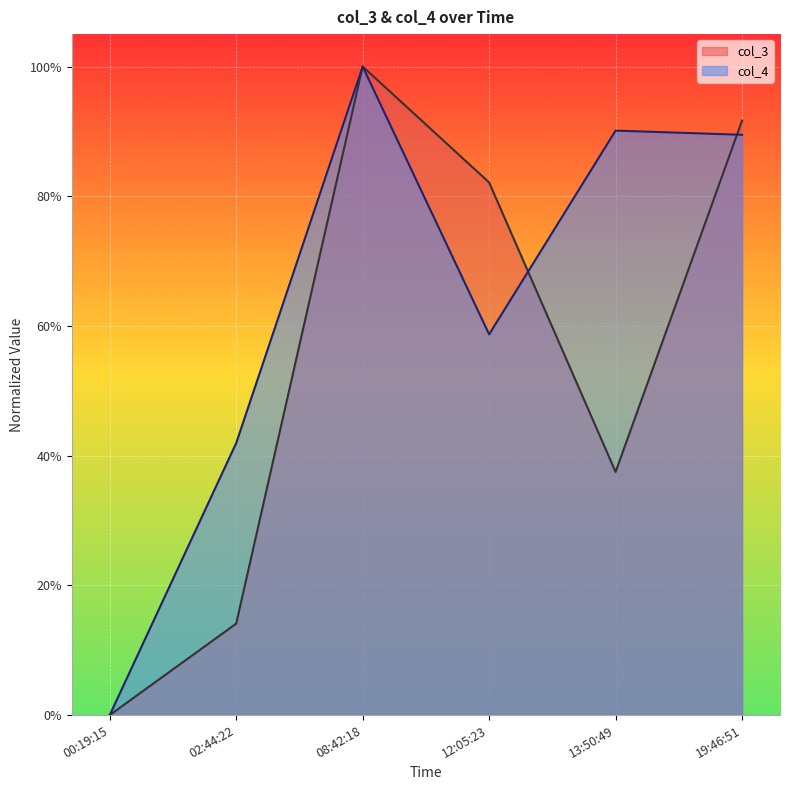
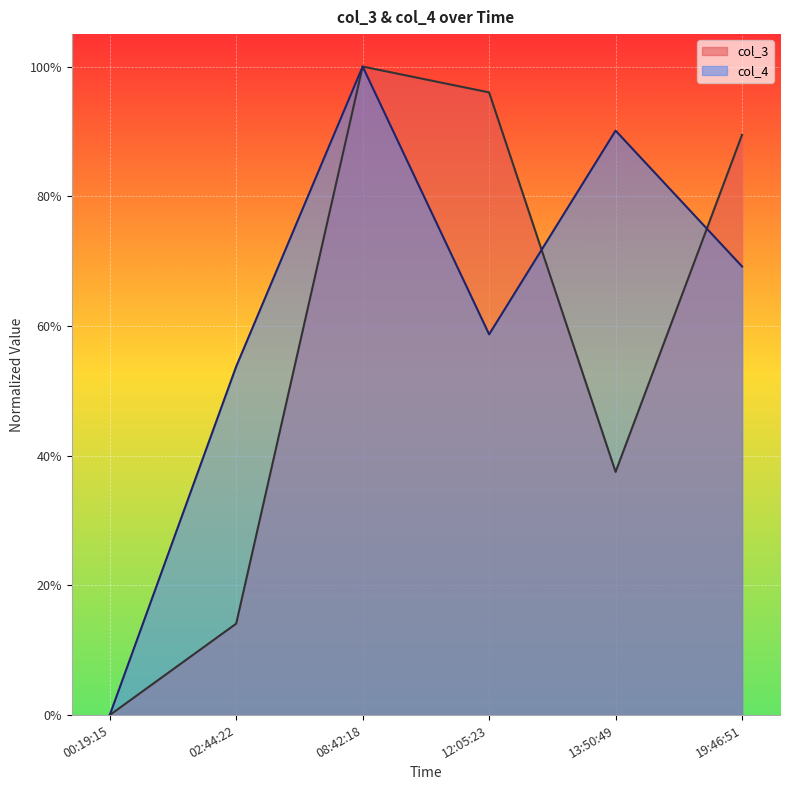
col_4, 02:44:22: 42% -> 54%
col_3, 12:05:23: 82% -> 96%
col_3, 19:46:51: 92% -> 89%
col_4, 19:46:51: 89% -> 69%
